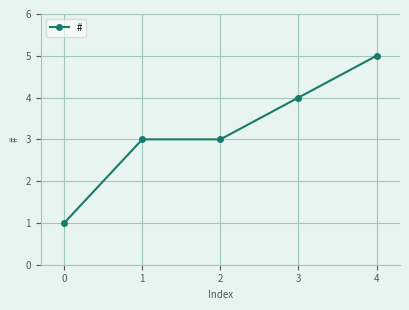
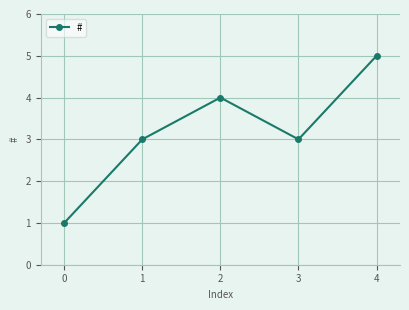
2: 3 -> 4
3: 4 -> 3
